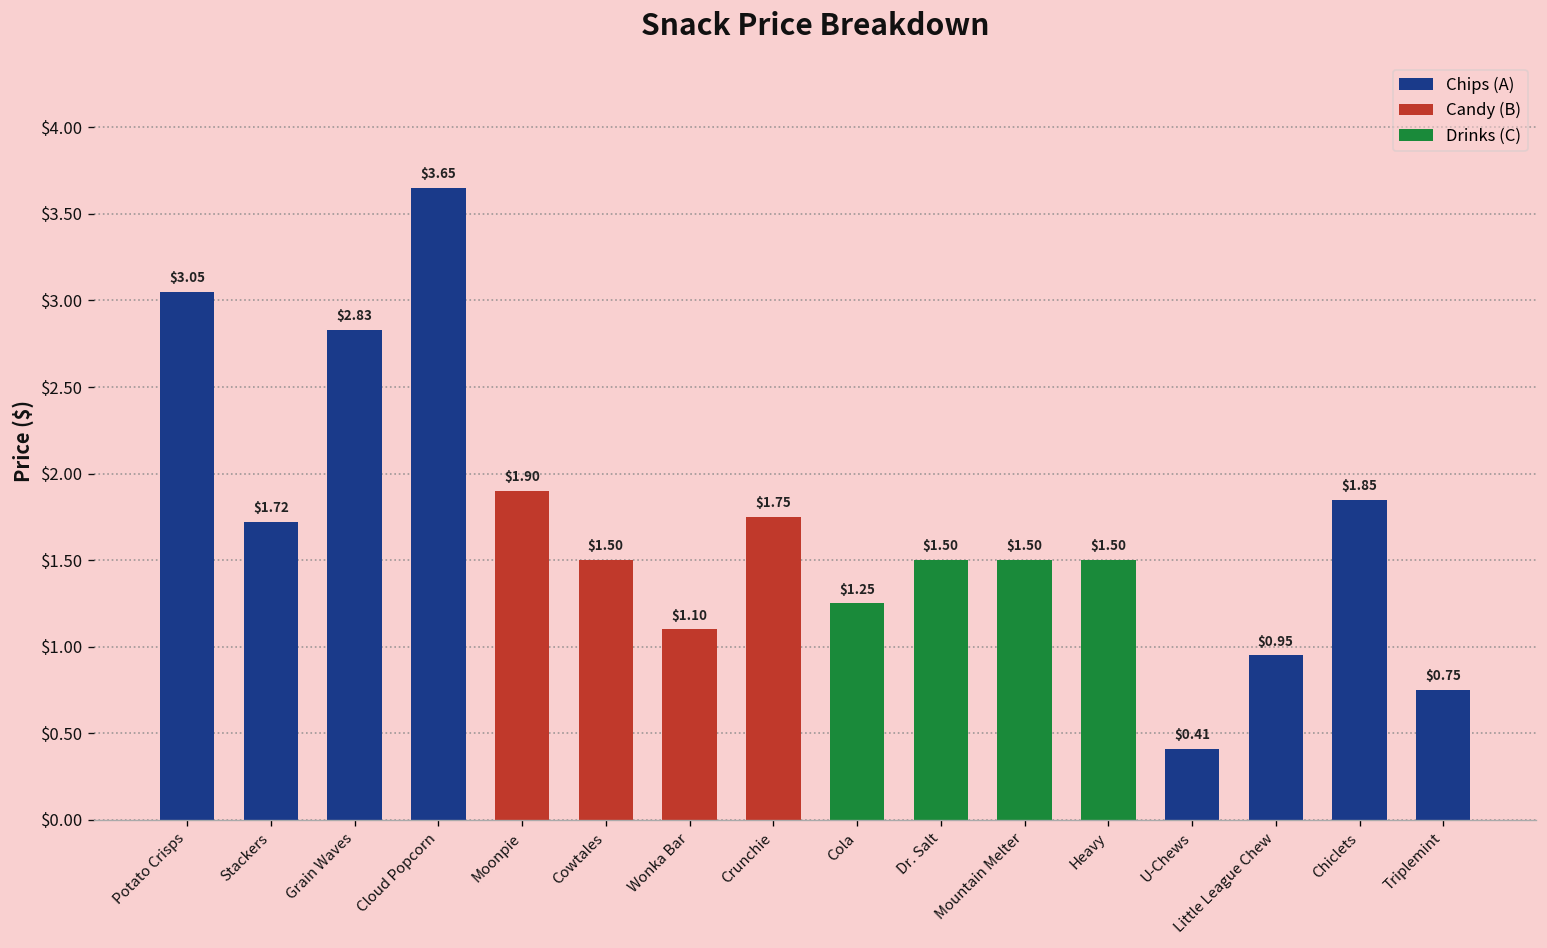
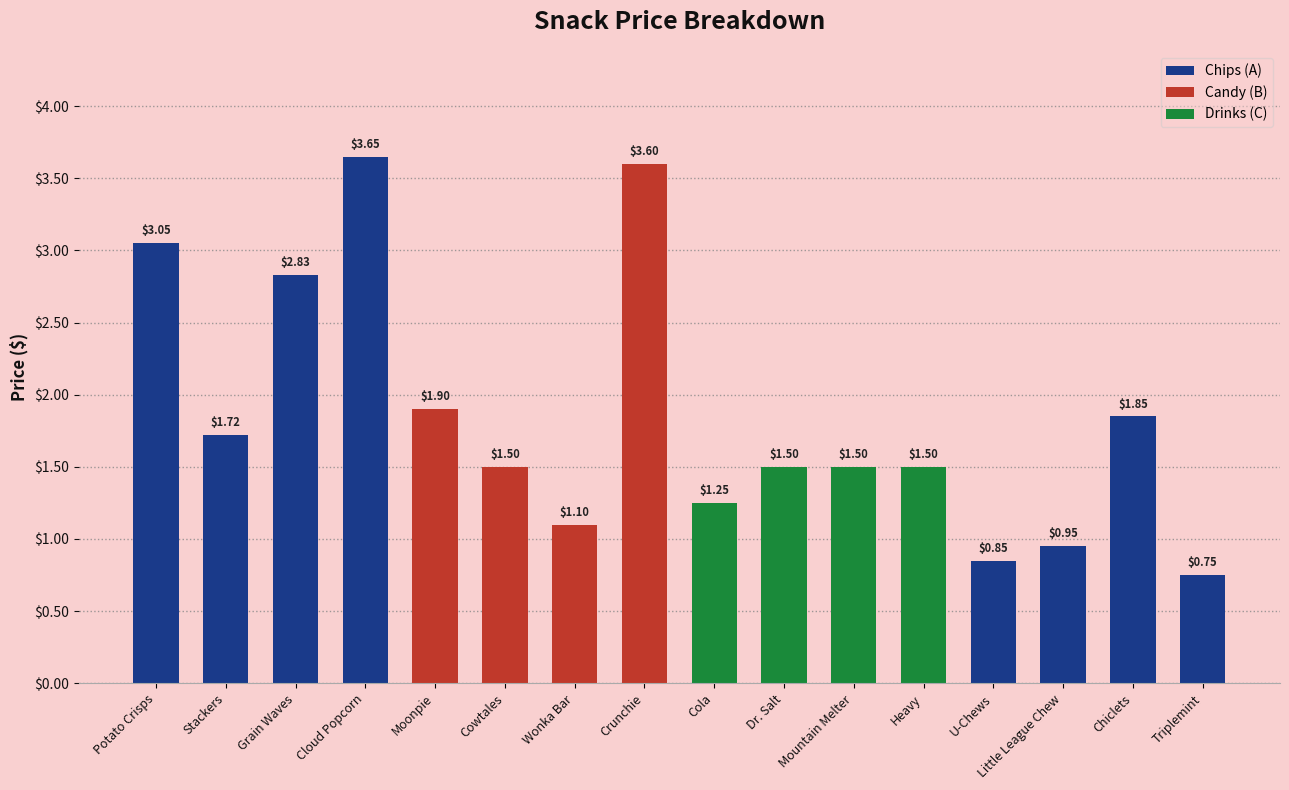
Crunchie: $1.75 -> $3.60
U-Chews: $0.41 -> $0.85
